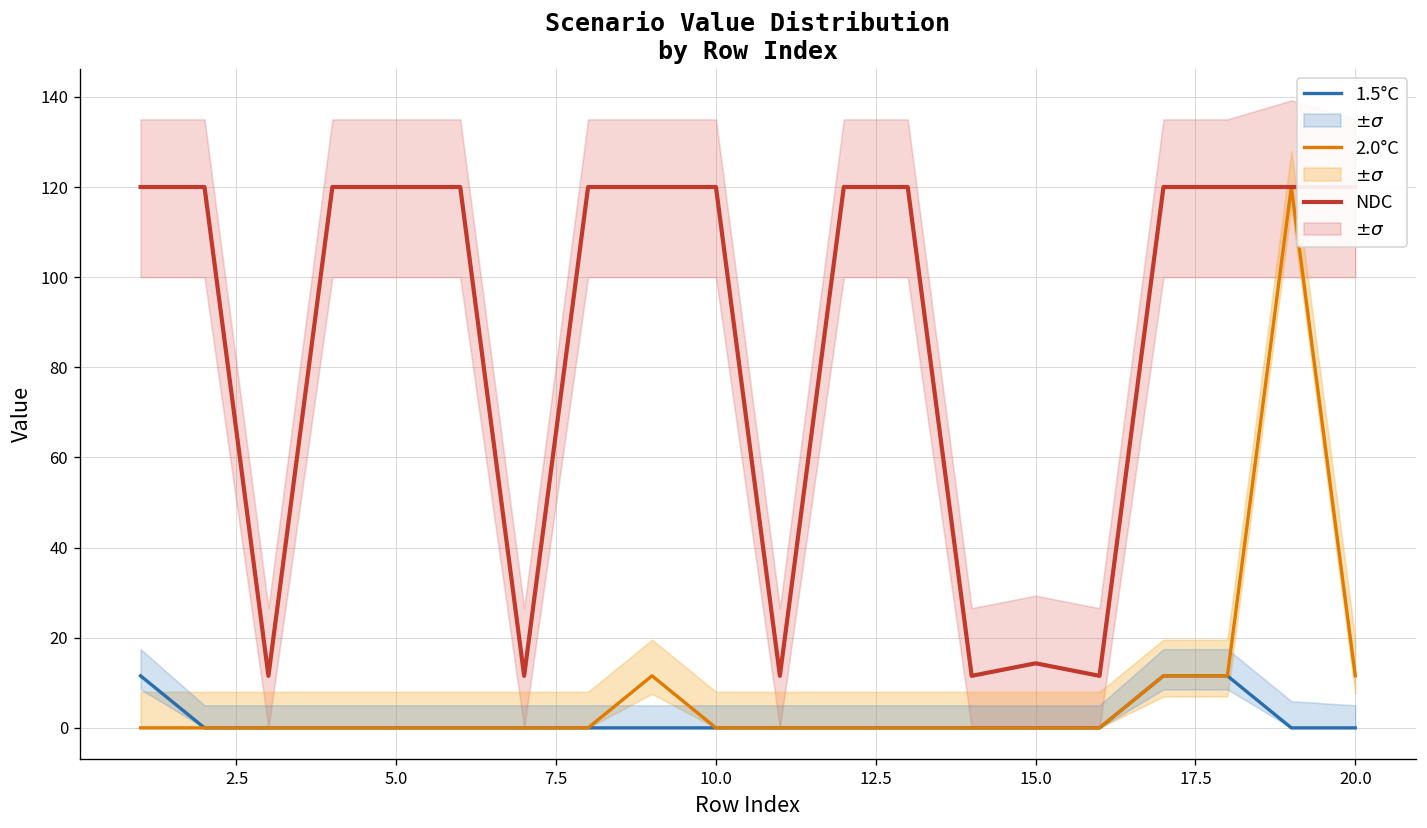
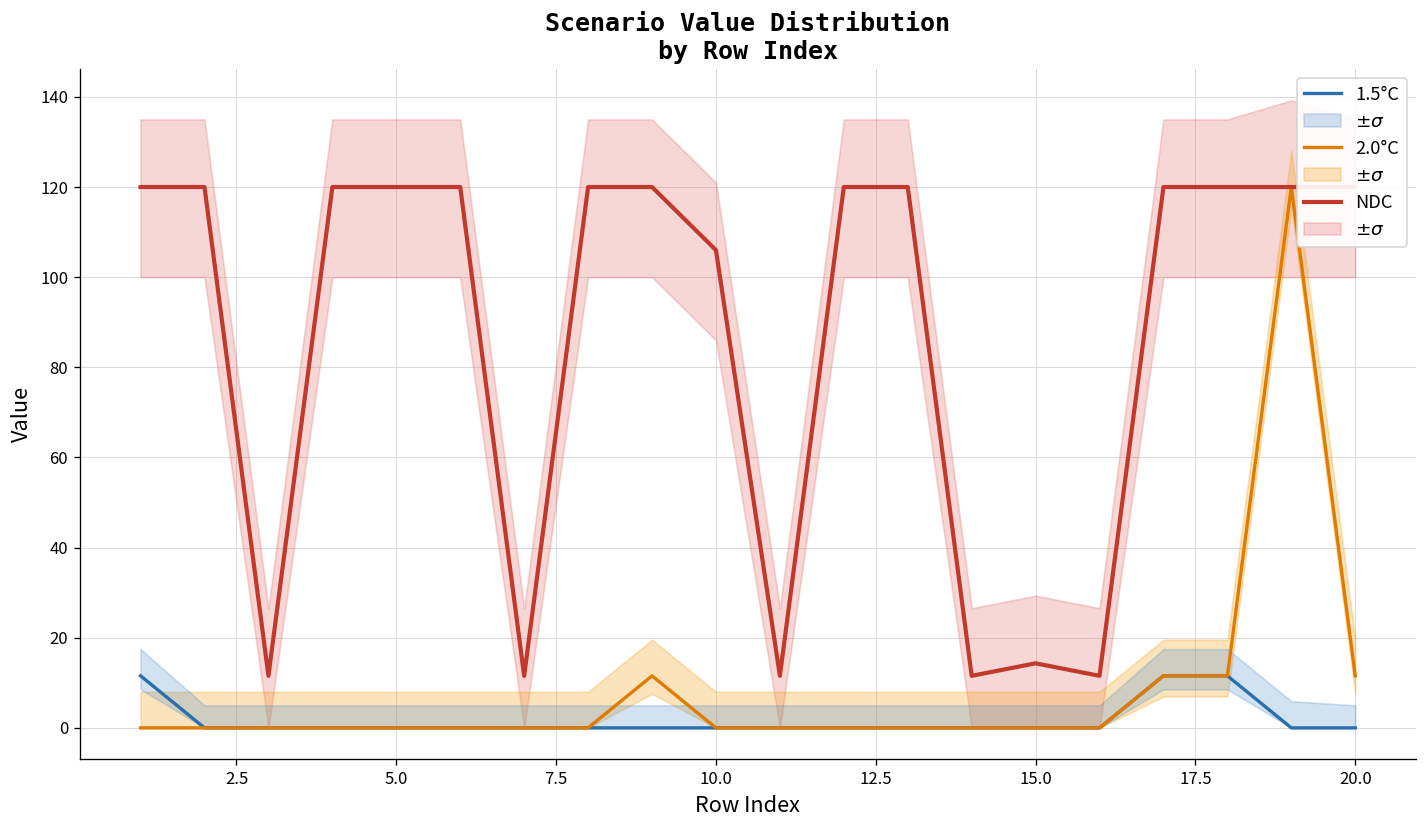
NDC, 10.0: 120 -> 106
